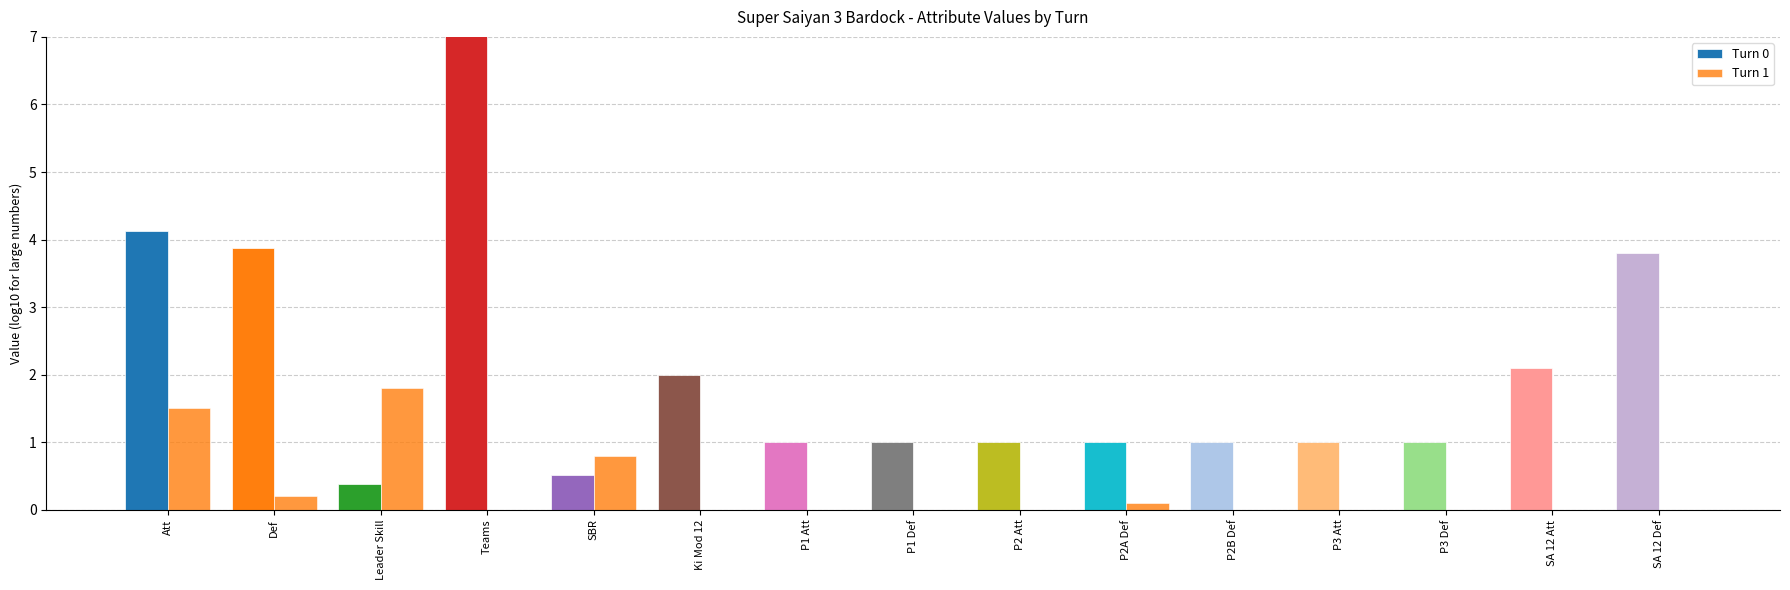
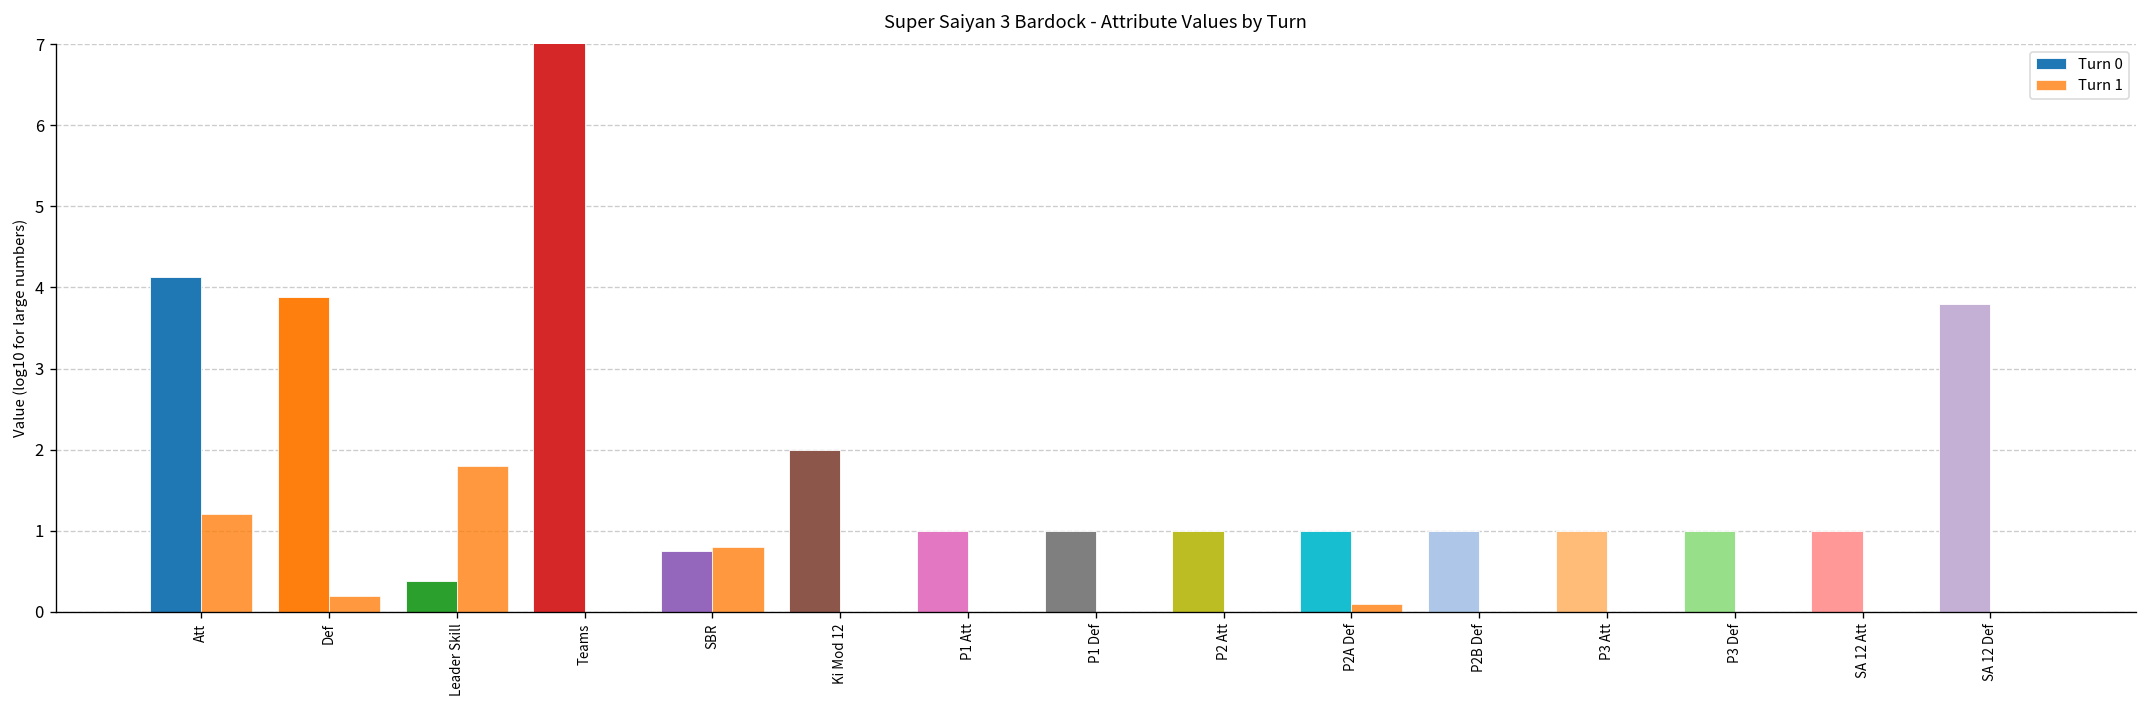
Turn 1, Att: 1.5 -> 1.2
Turn 0, SBR: 0.5 -> 0.8
Turn 0, SA 12 Att: 2.1 -> 1.0
